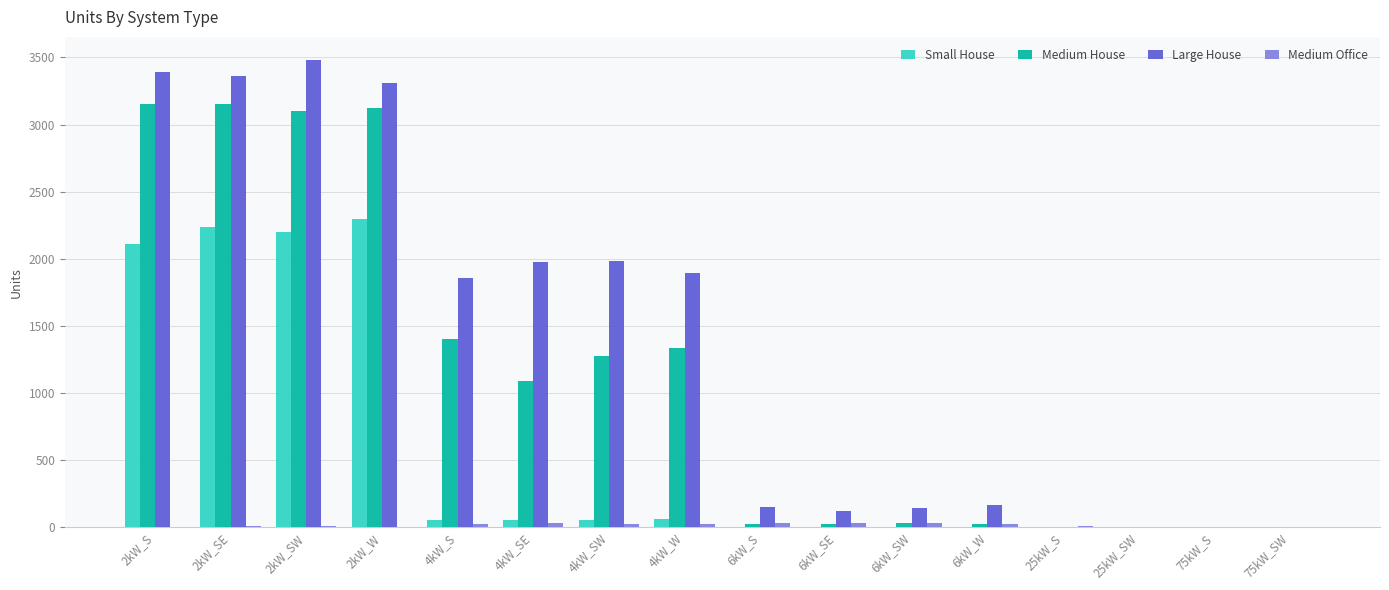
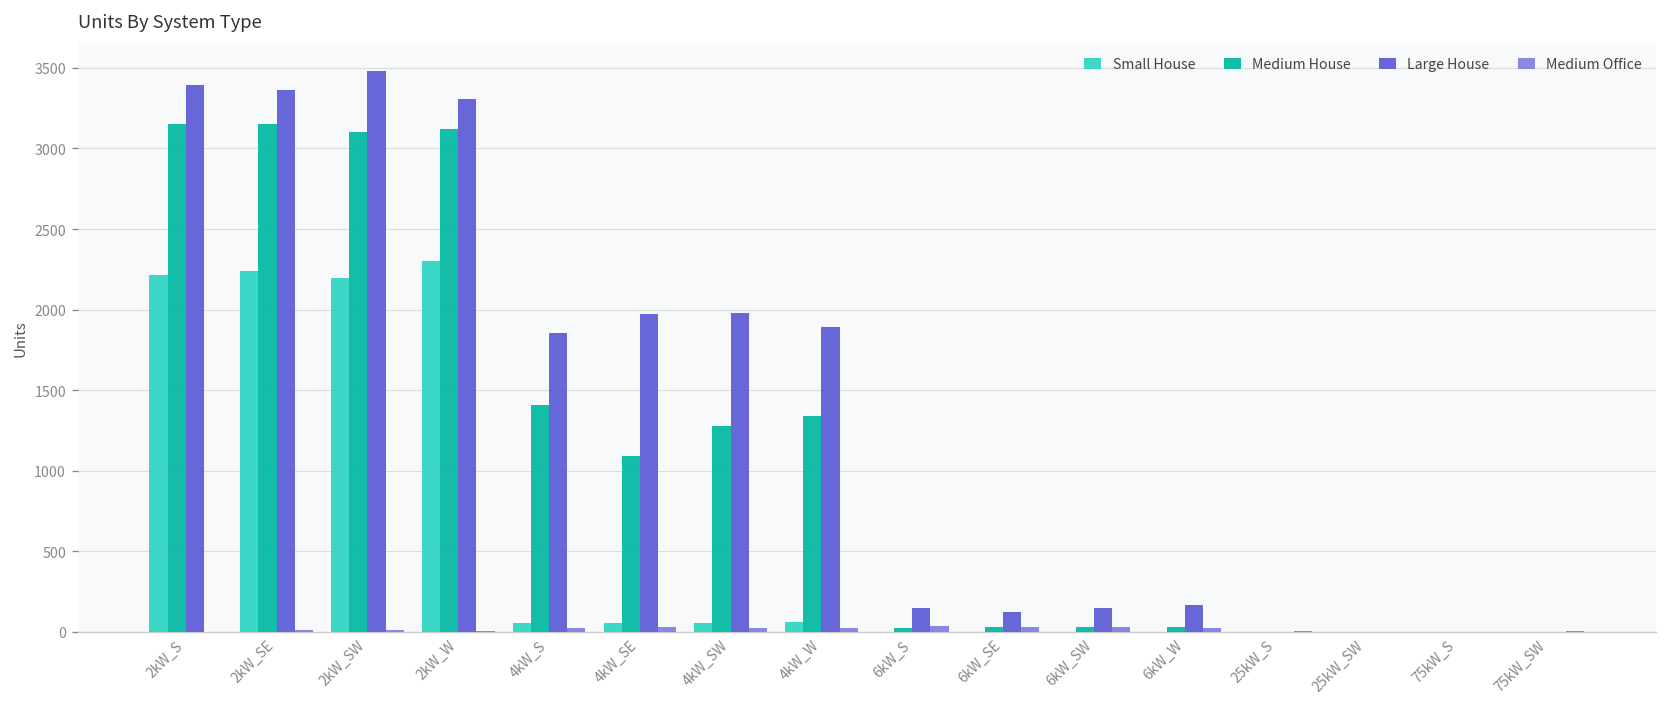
Small House, 2kW_S: 2110 -> 2210
